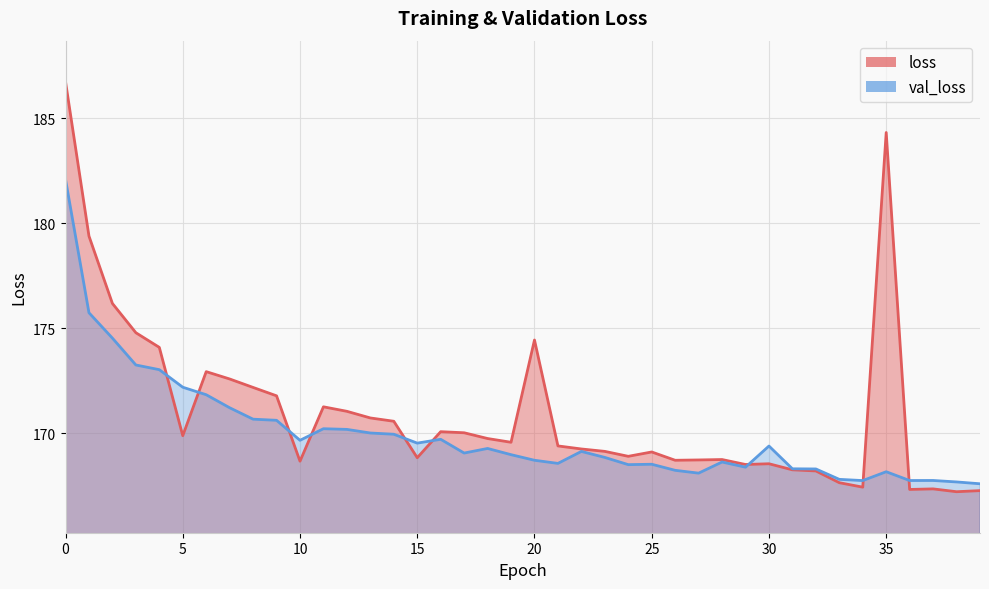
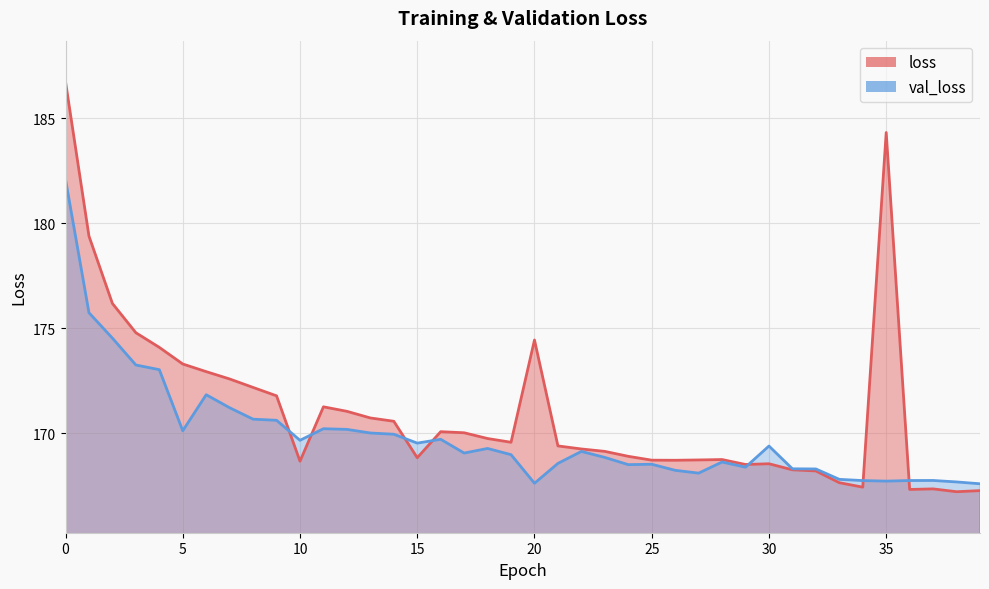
loss, 5: 169.9 -> 173.3
val_loss, 5: 172.2 -> 170.1
val_loss, 20: 168.7 -> 167.6
loss, 25: 169.1 -> 168.7
val_loss, 35: 168.2 -> 167.7
